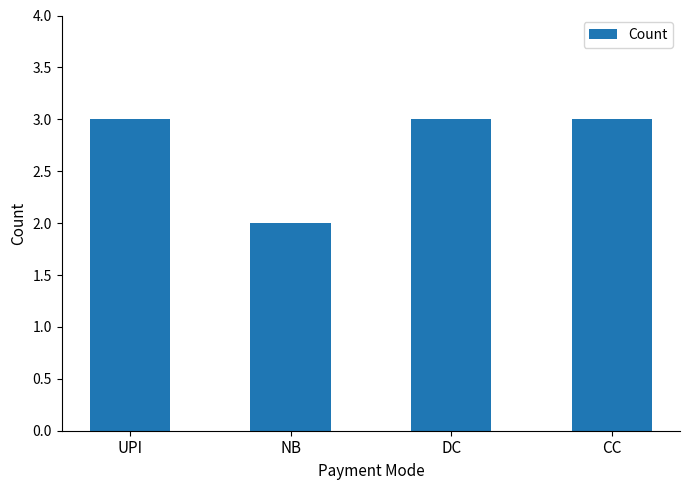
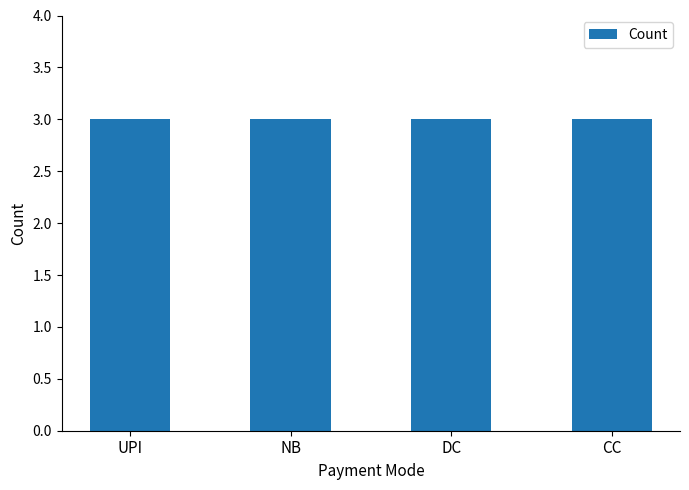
NB: 2 -> 3
